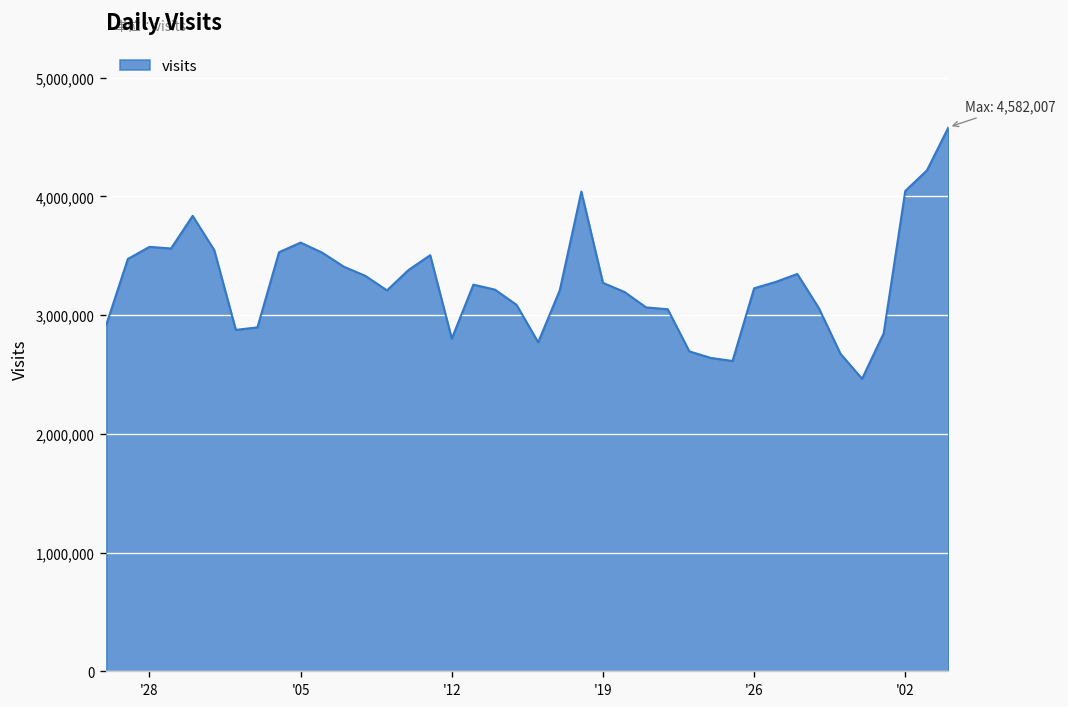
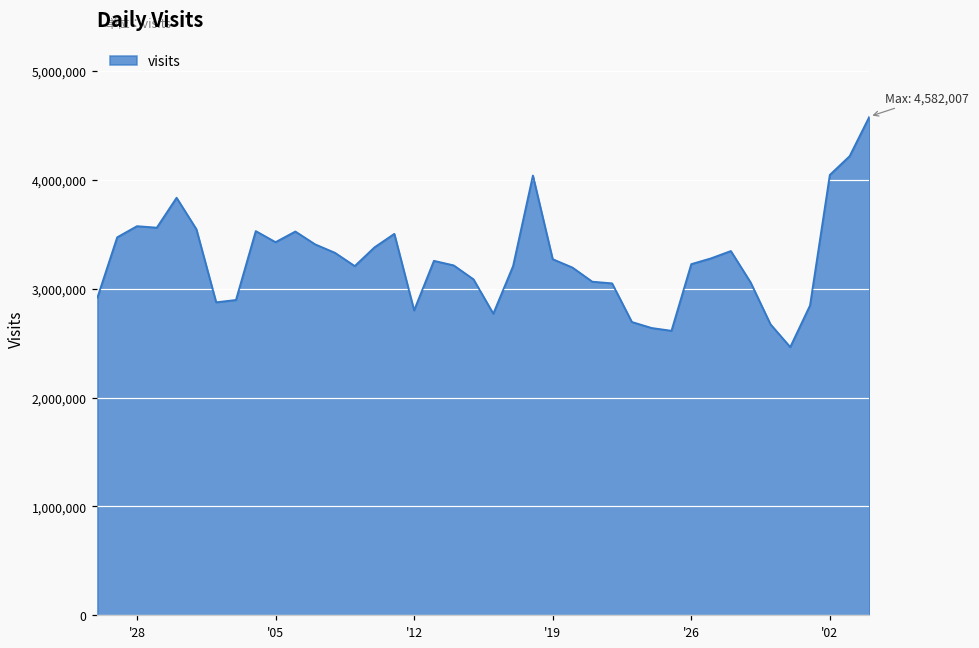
'05: 3,600,000 -> 3,400,000
